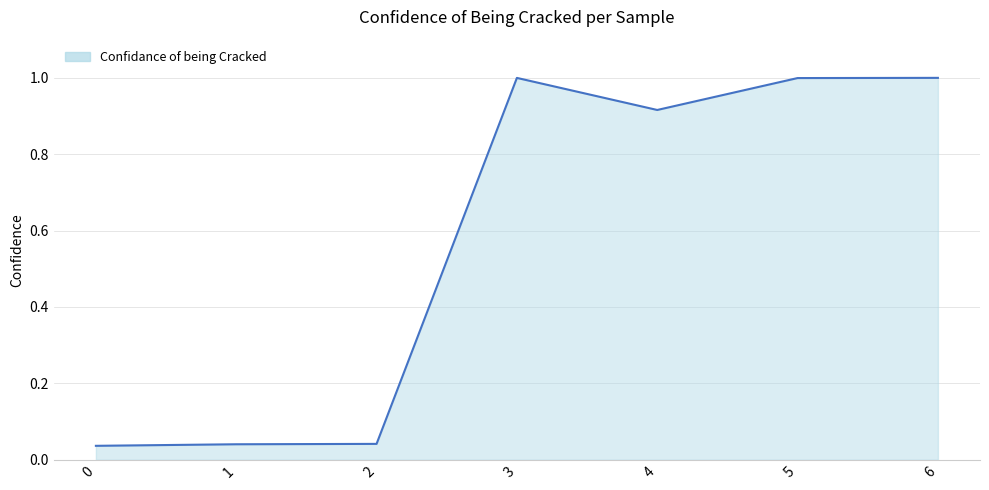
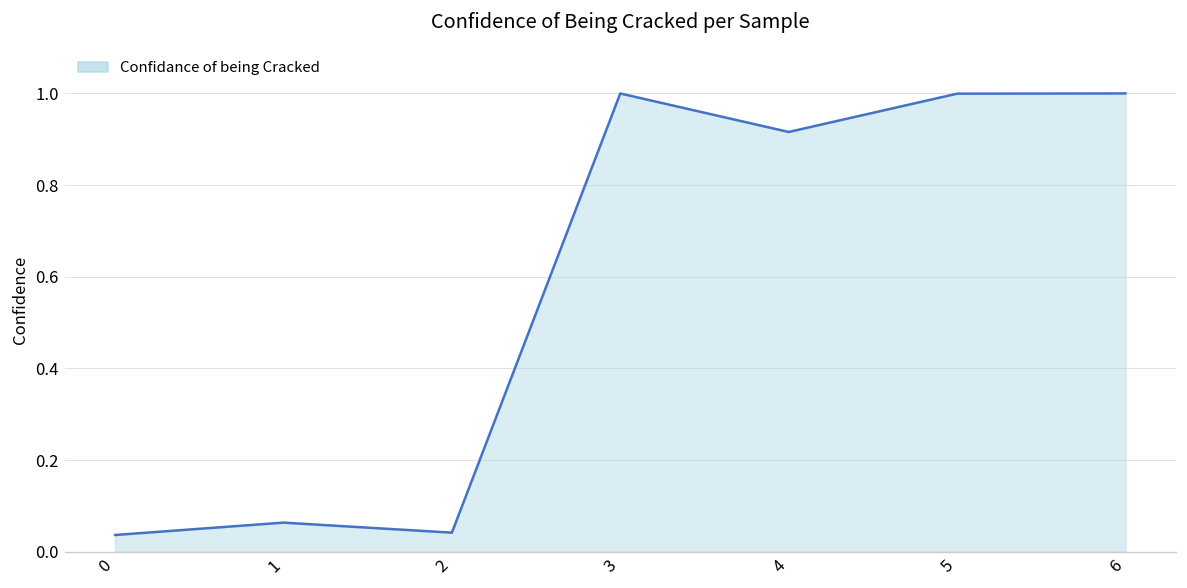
1: 0.04 -> 0.06
